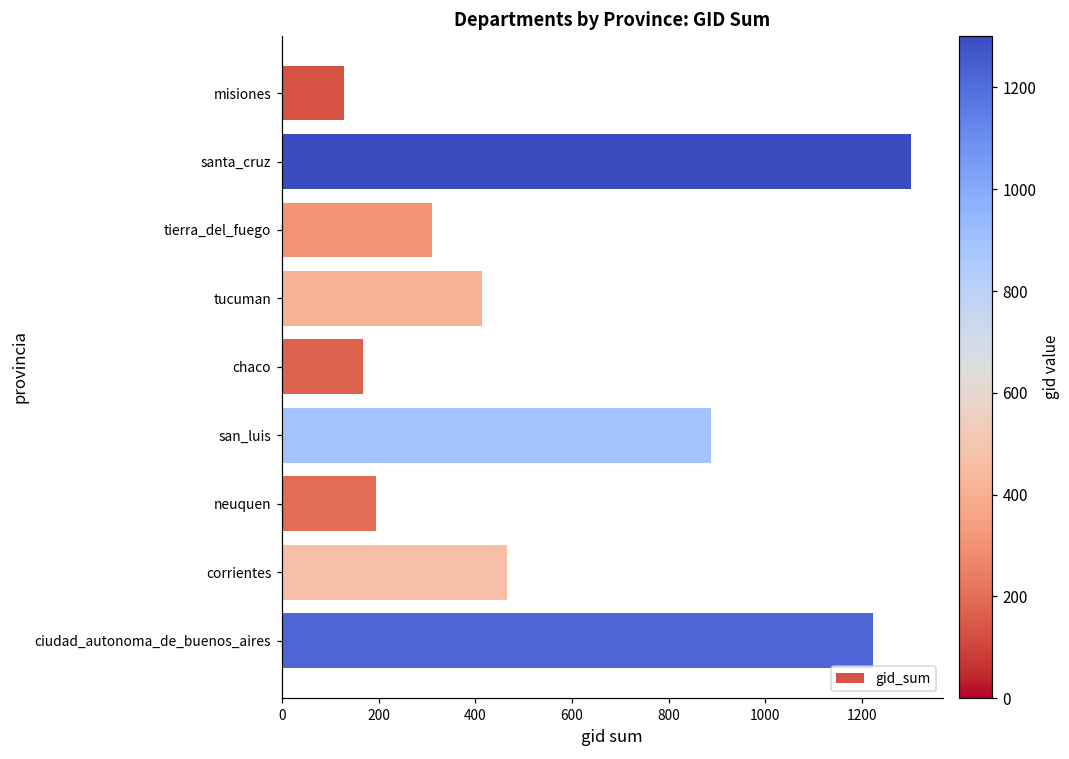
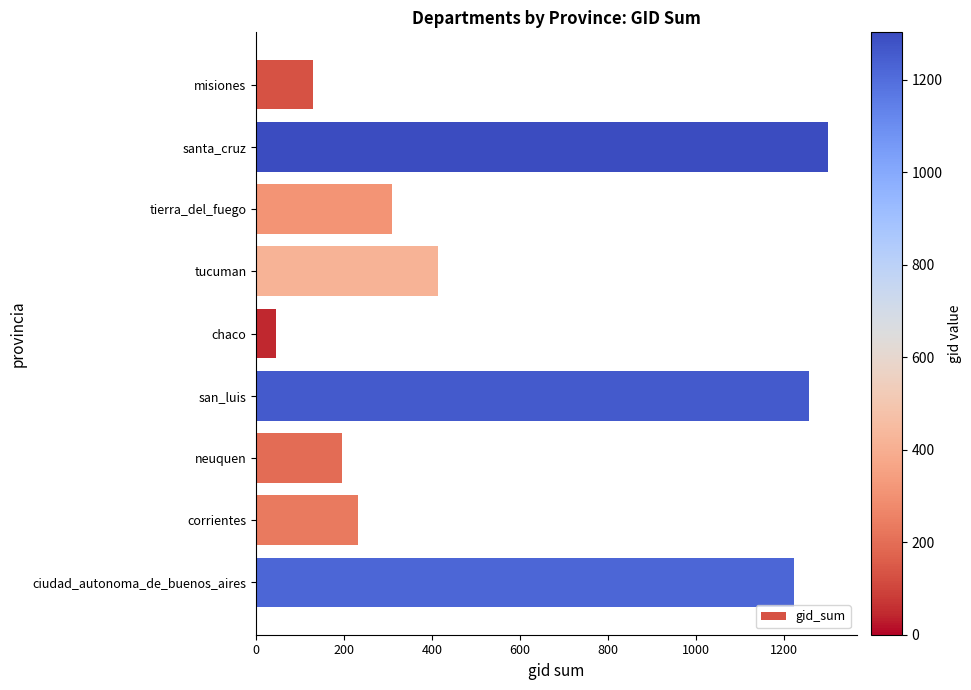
chaco: 170 -> 50
san_luis: 890 -> 1260
corrientes: 470 -> 230
